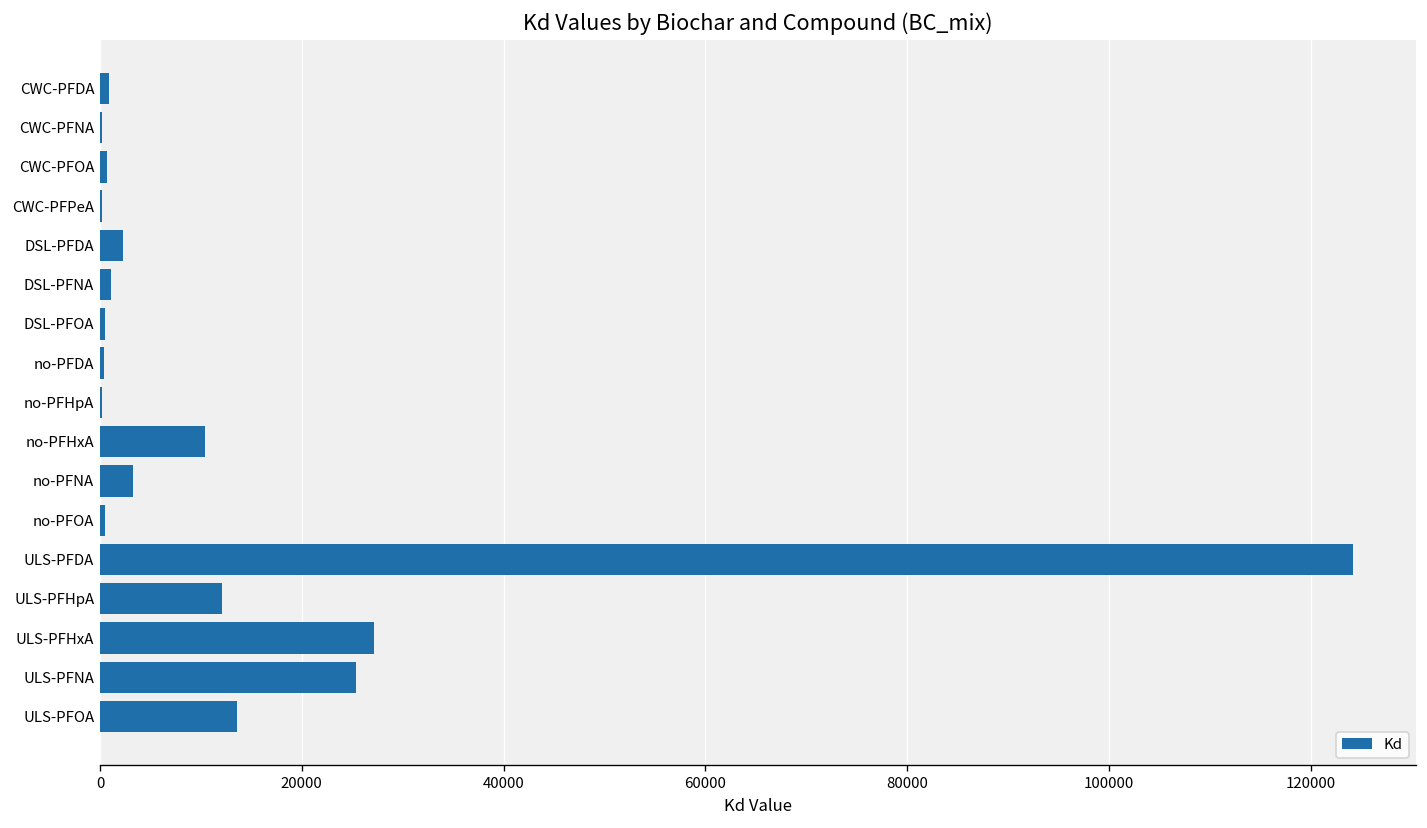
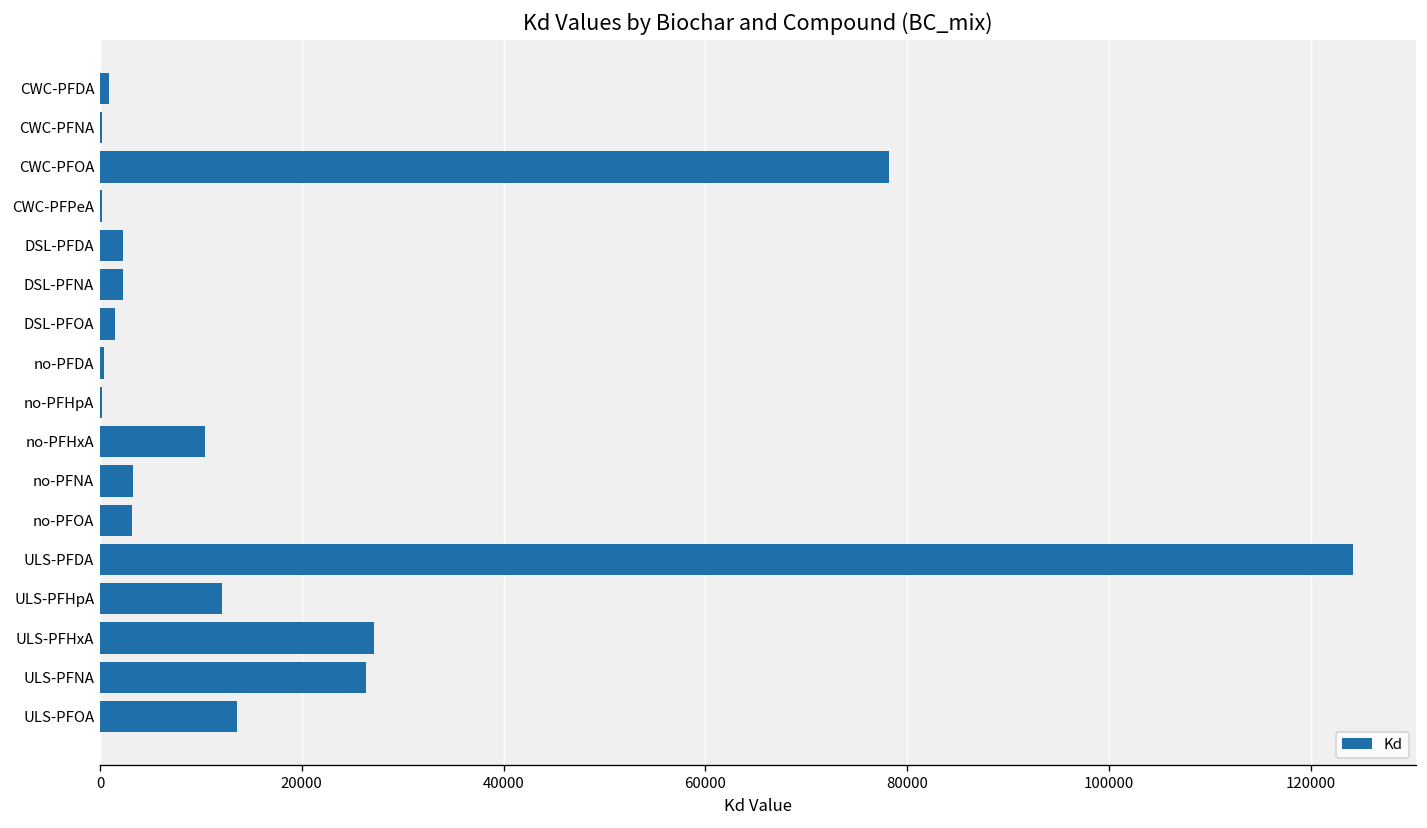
CWC-PFOA: 1000 -> 78000
DSL-PFNA: 1000 -> 2000
DSL-PFOA: 0 -> 1000
no-PFOA: 1000 -> 3000
ULS-PFNA: 25000 -> 26000
